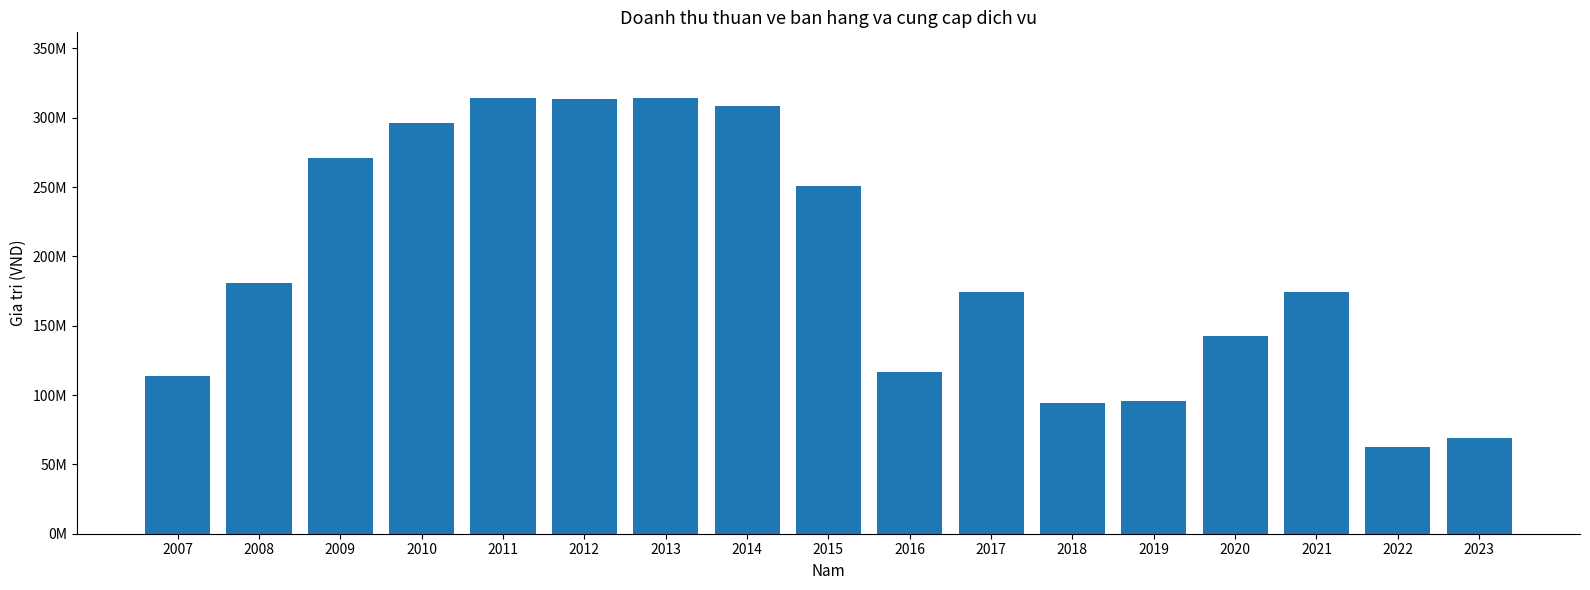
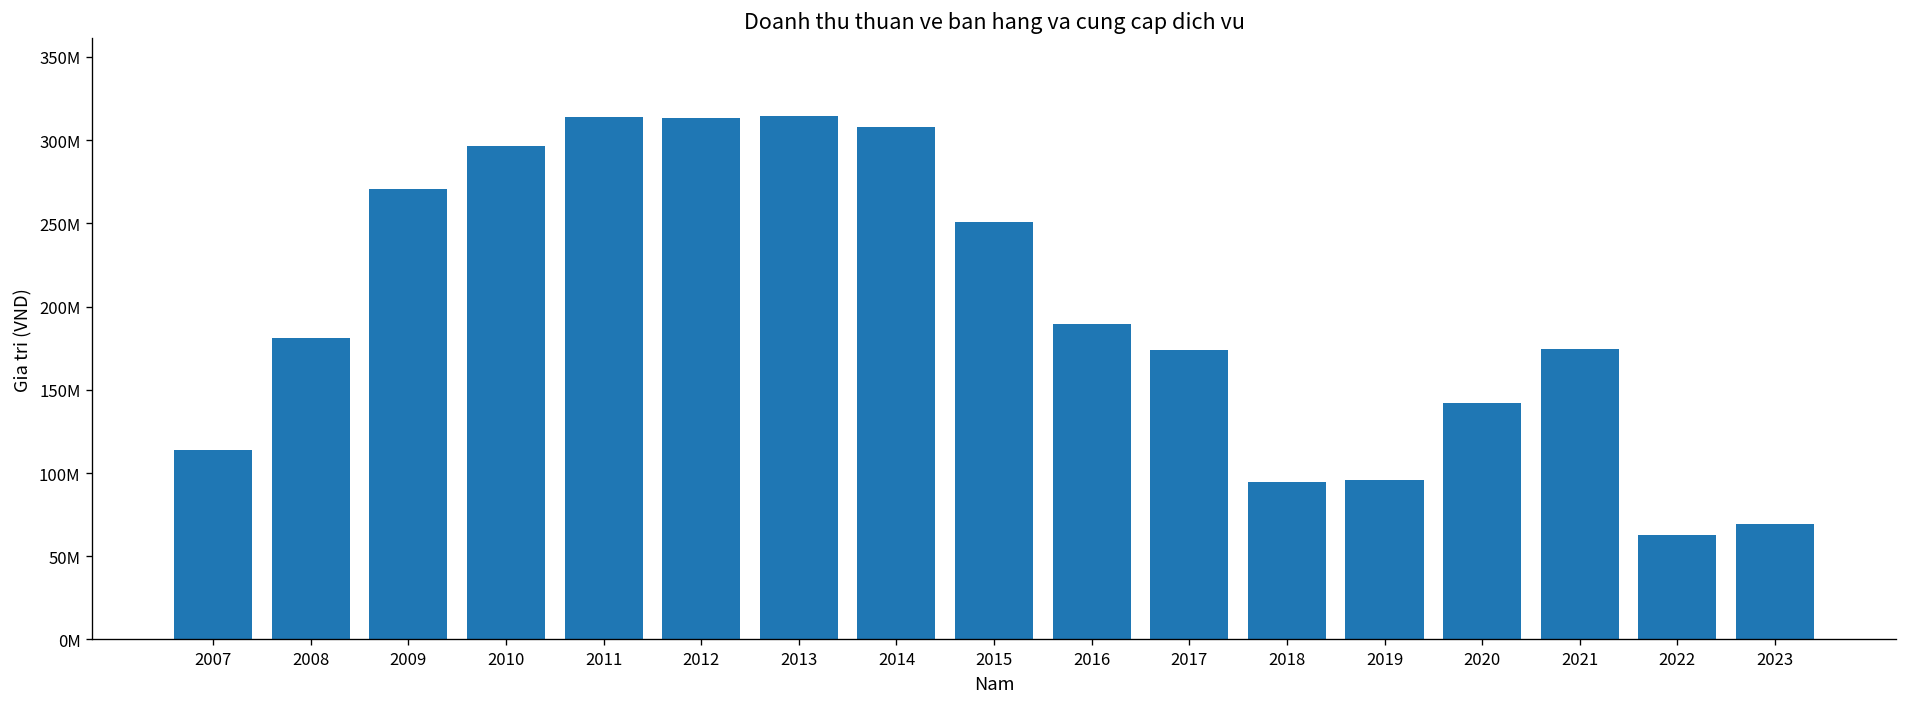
2016: 117000000 -> 189000000
